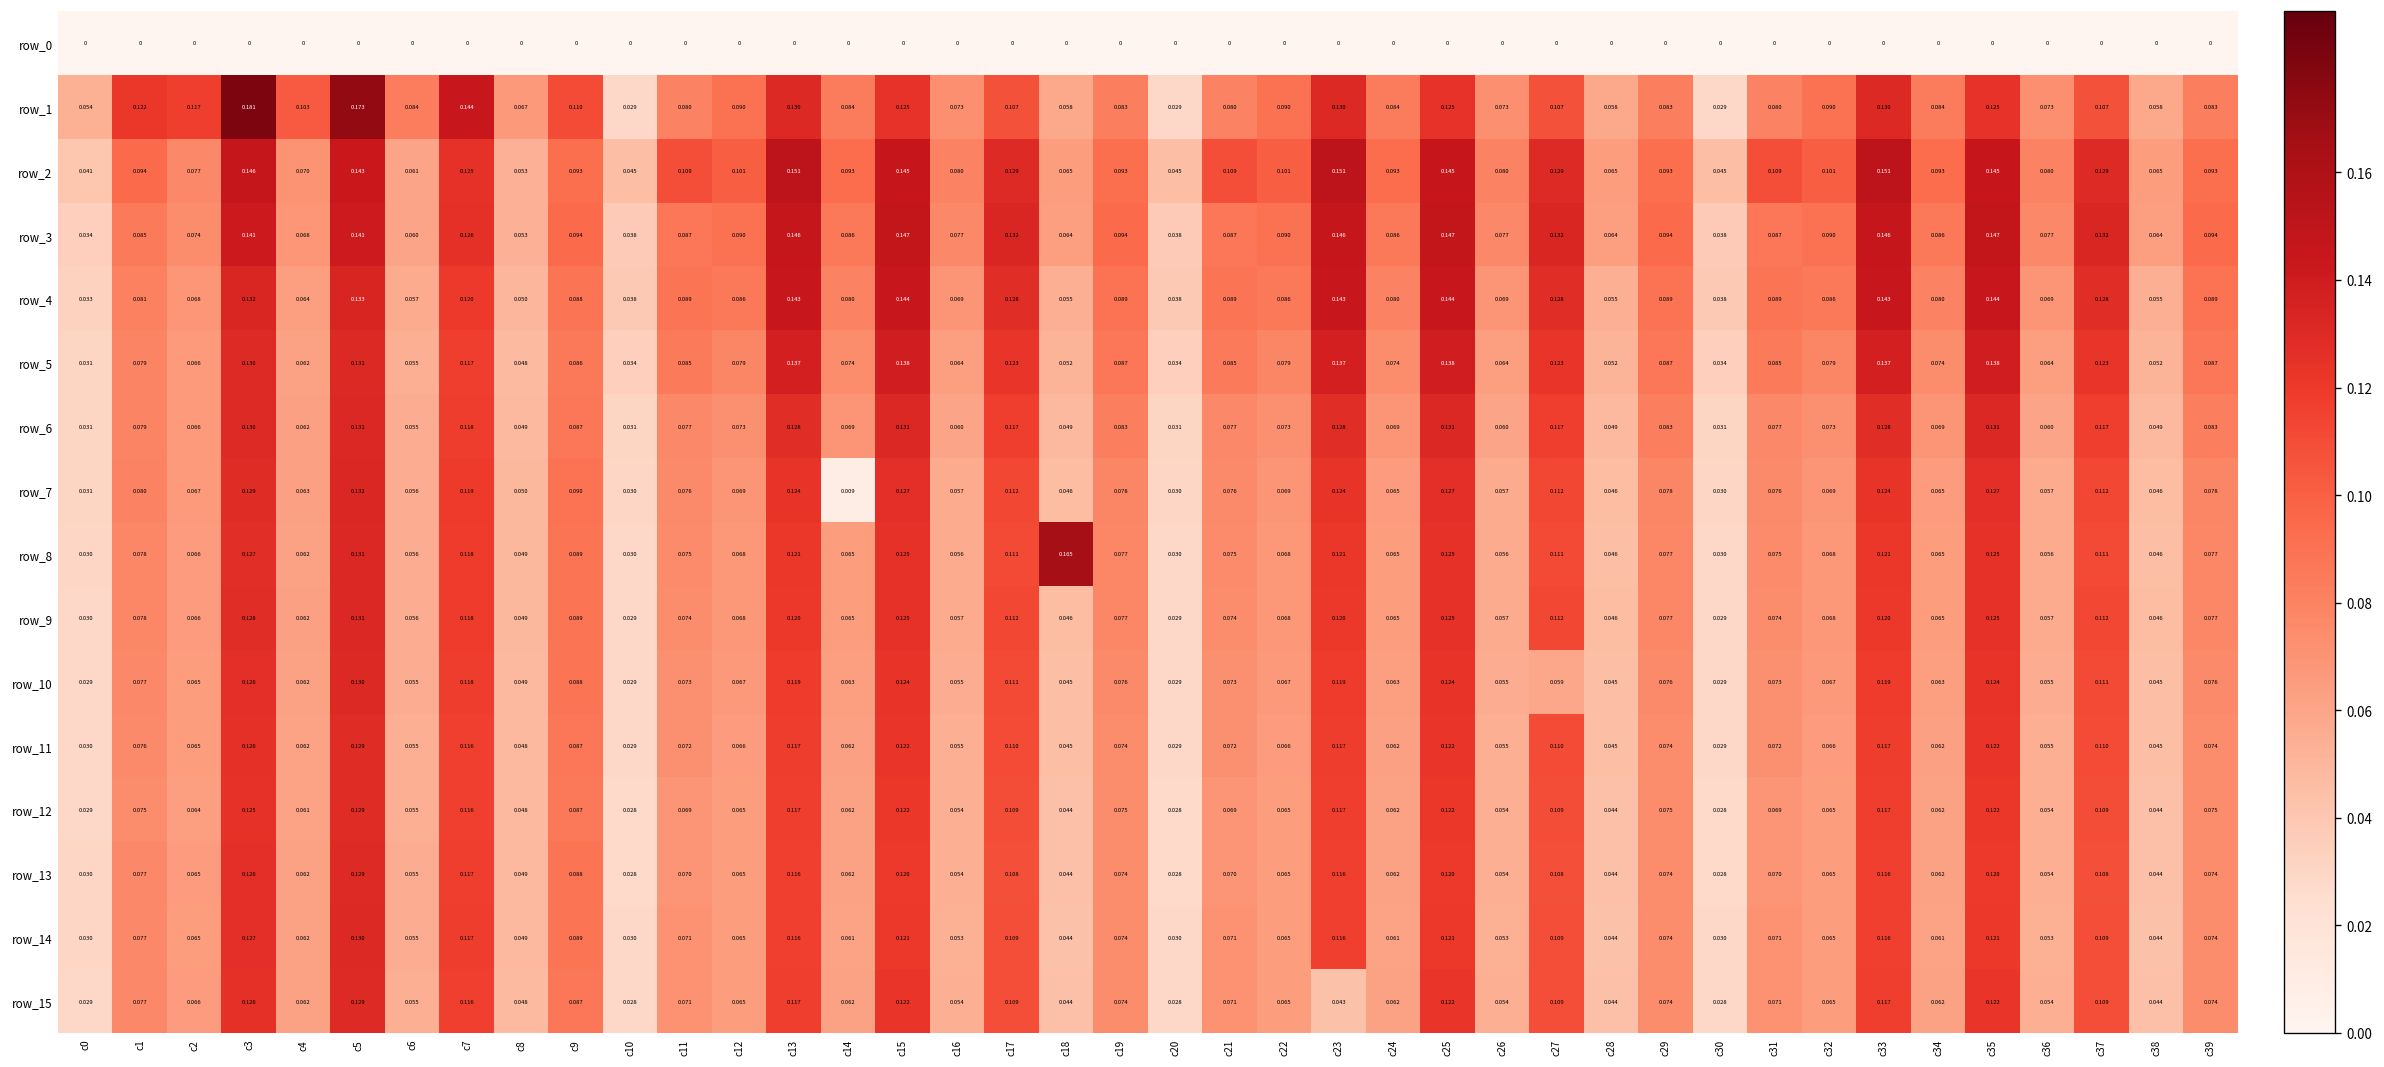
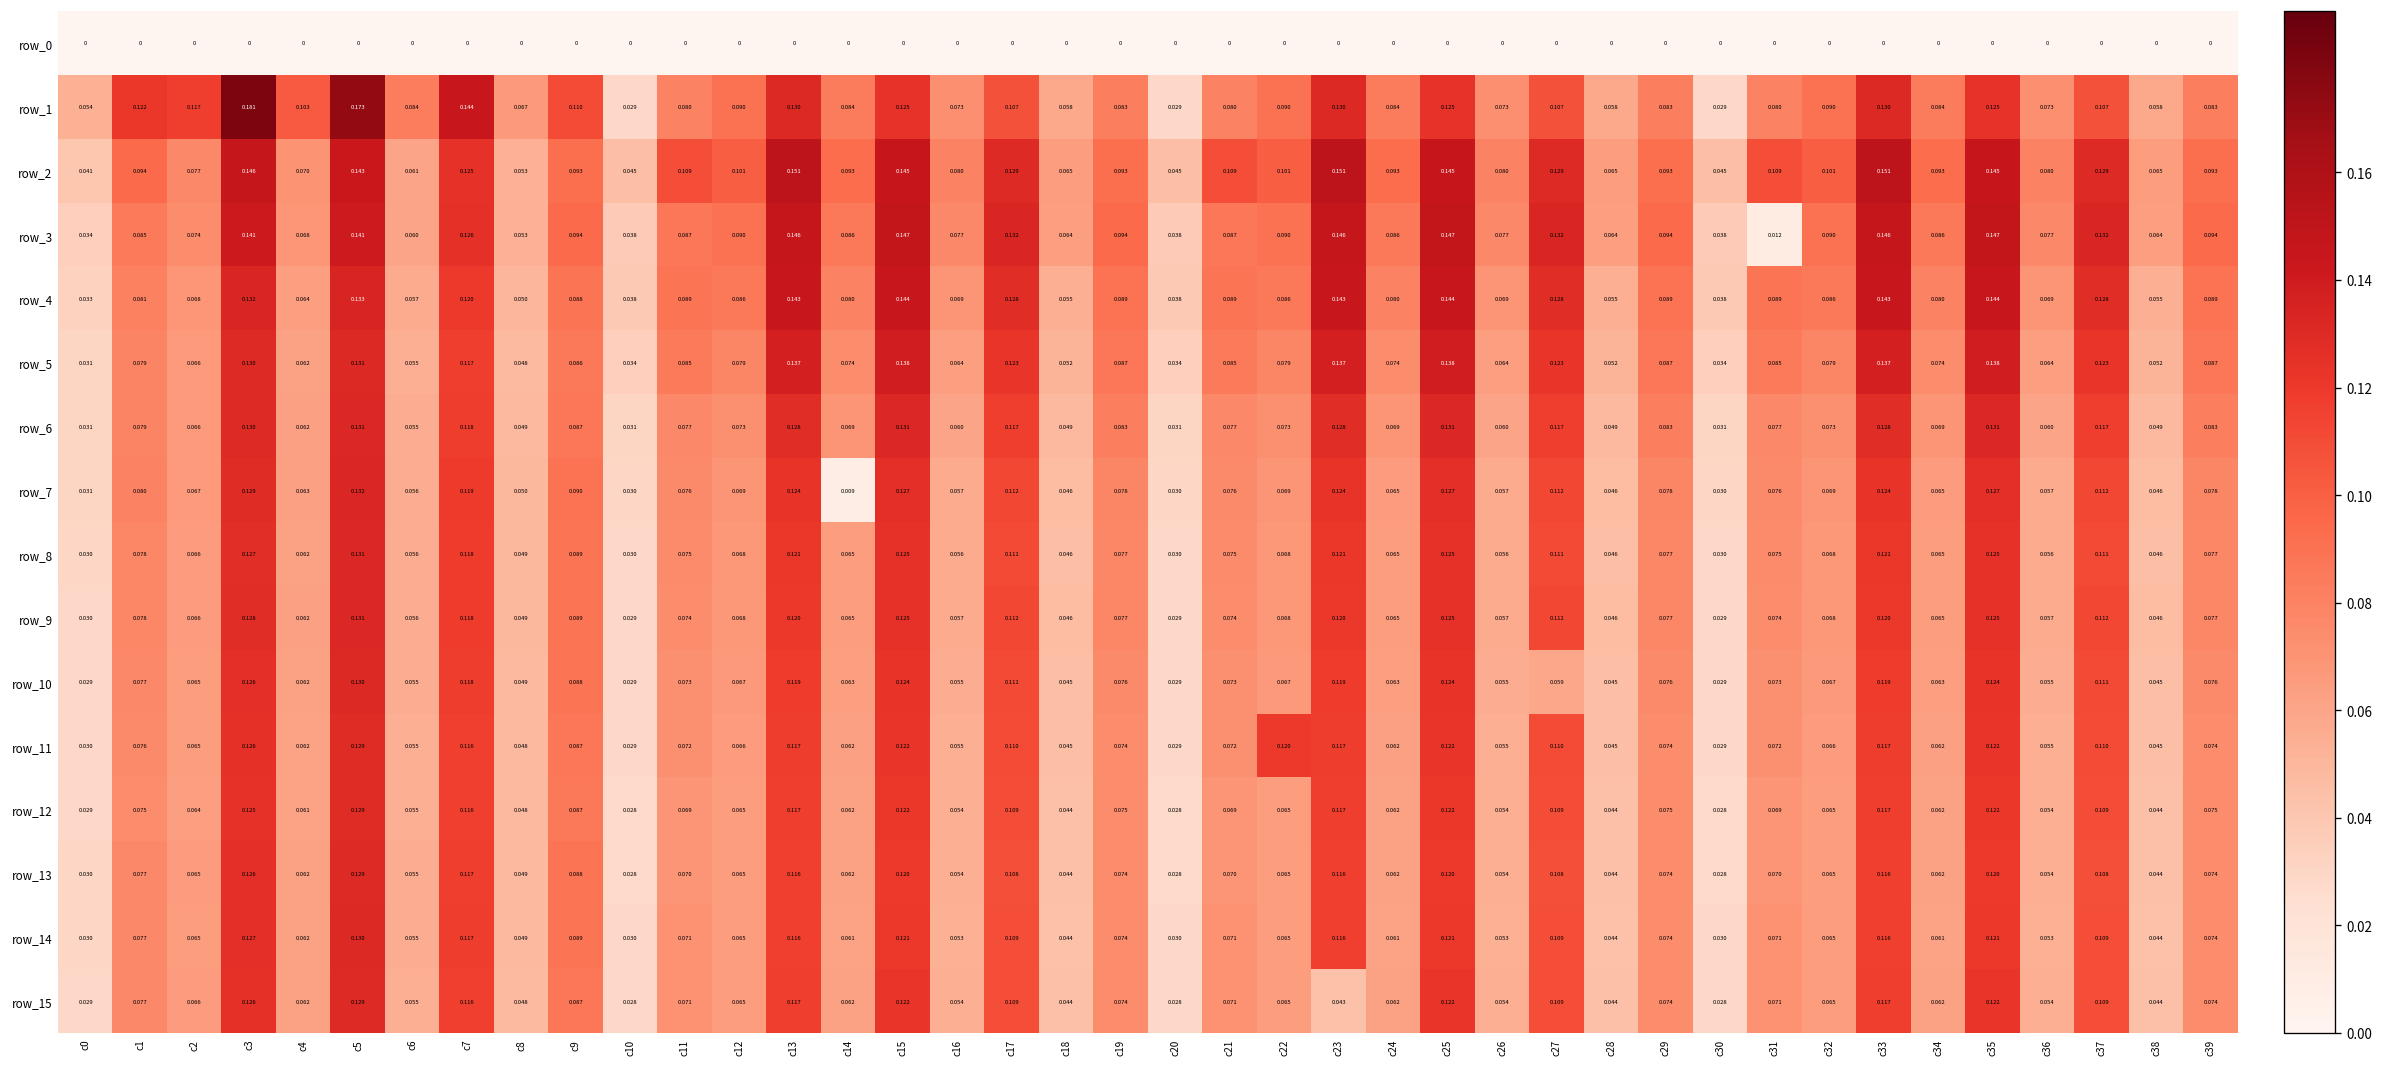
row_3, c31: 0.087 -> 0.012
row_8, c18: 0.165 -> 0.046
row_11, c22: 0.066 -> 0.120
